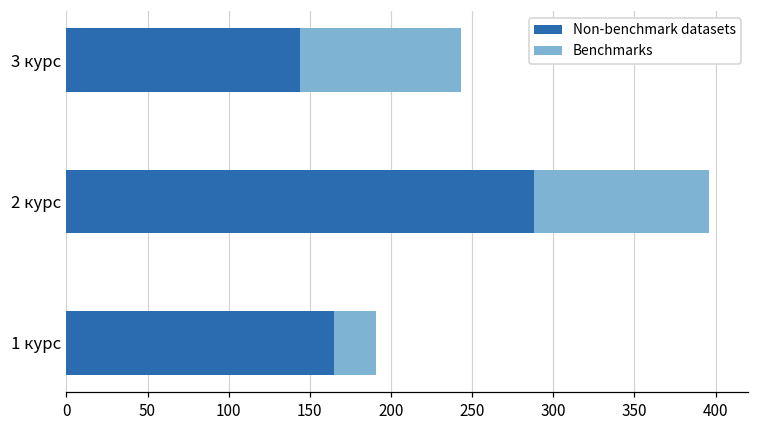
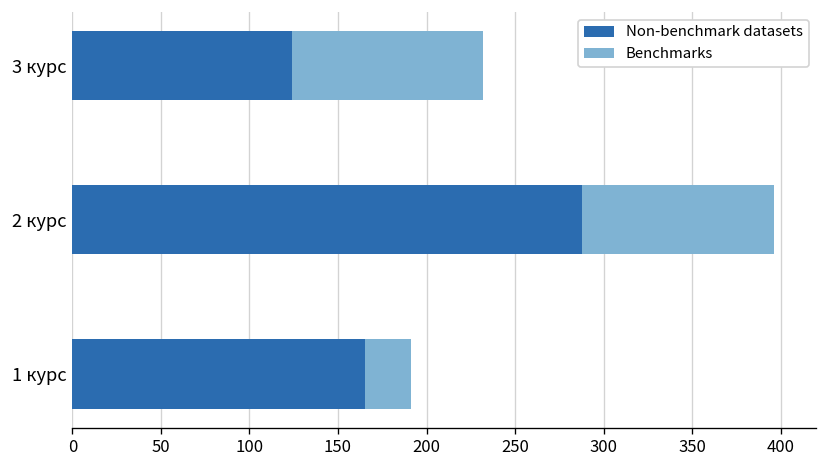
Non-benchmark datasets, 3 курс: 144 -> 124
Benchmarks, 3 курс: 99 -> 108
